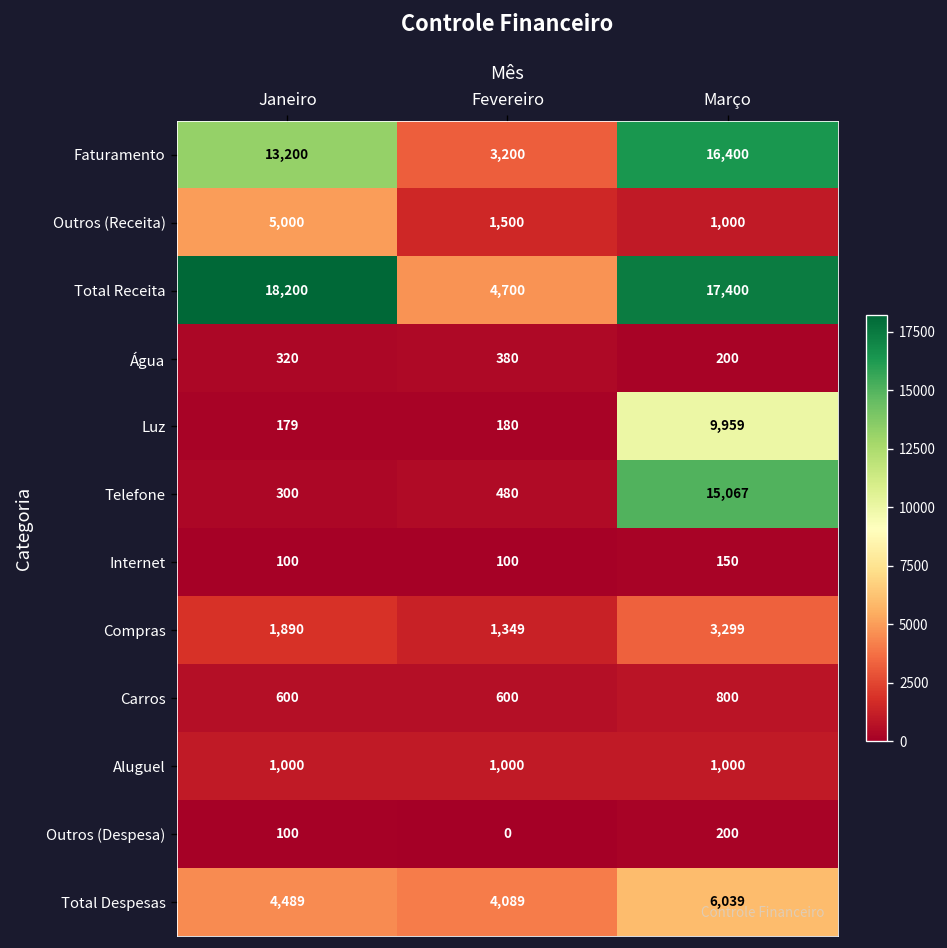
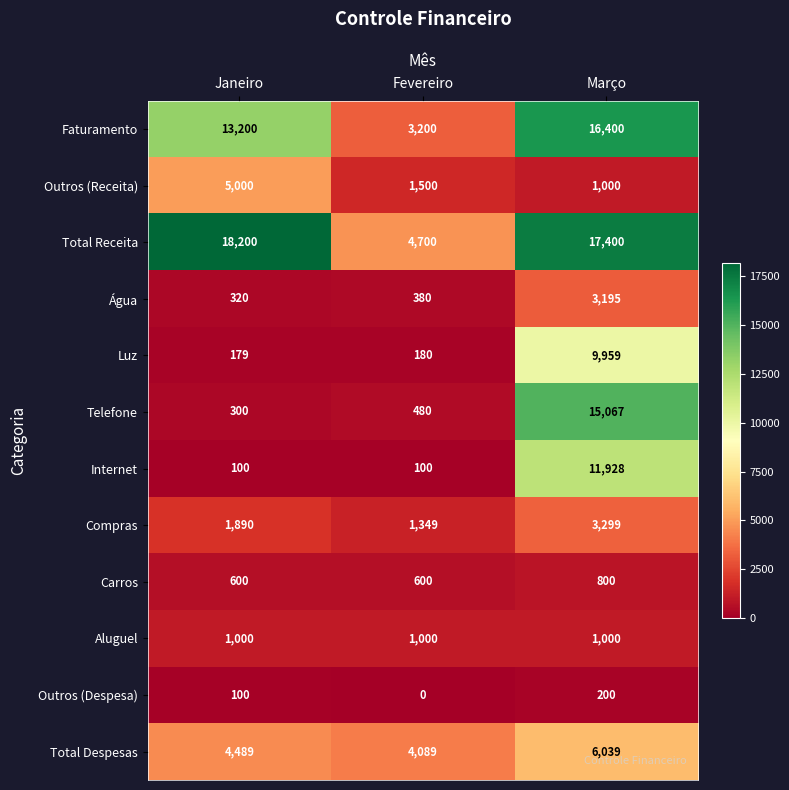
Água, Março: 200 -> 3,195
Internet, Março: 150 -> 11,928
